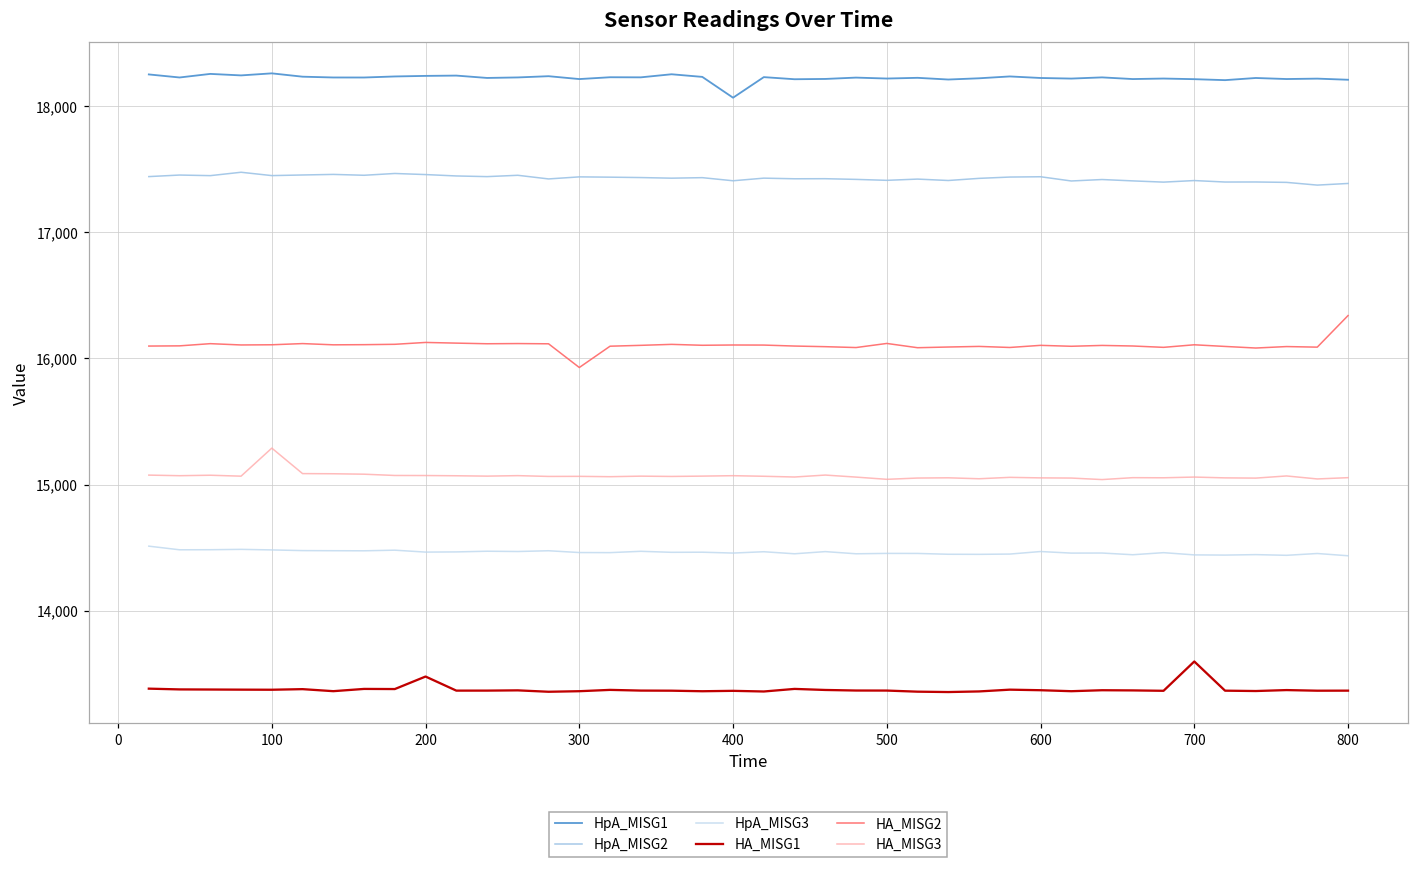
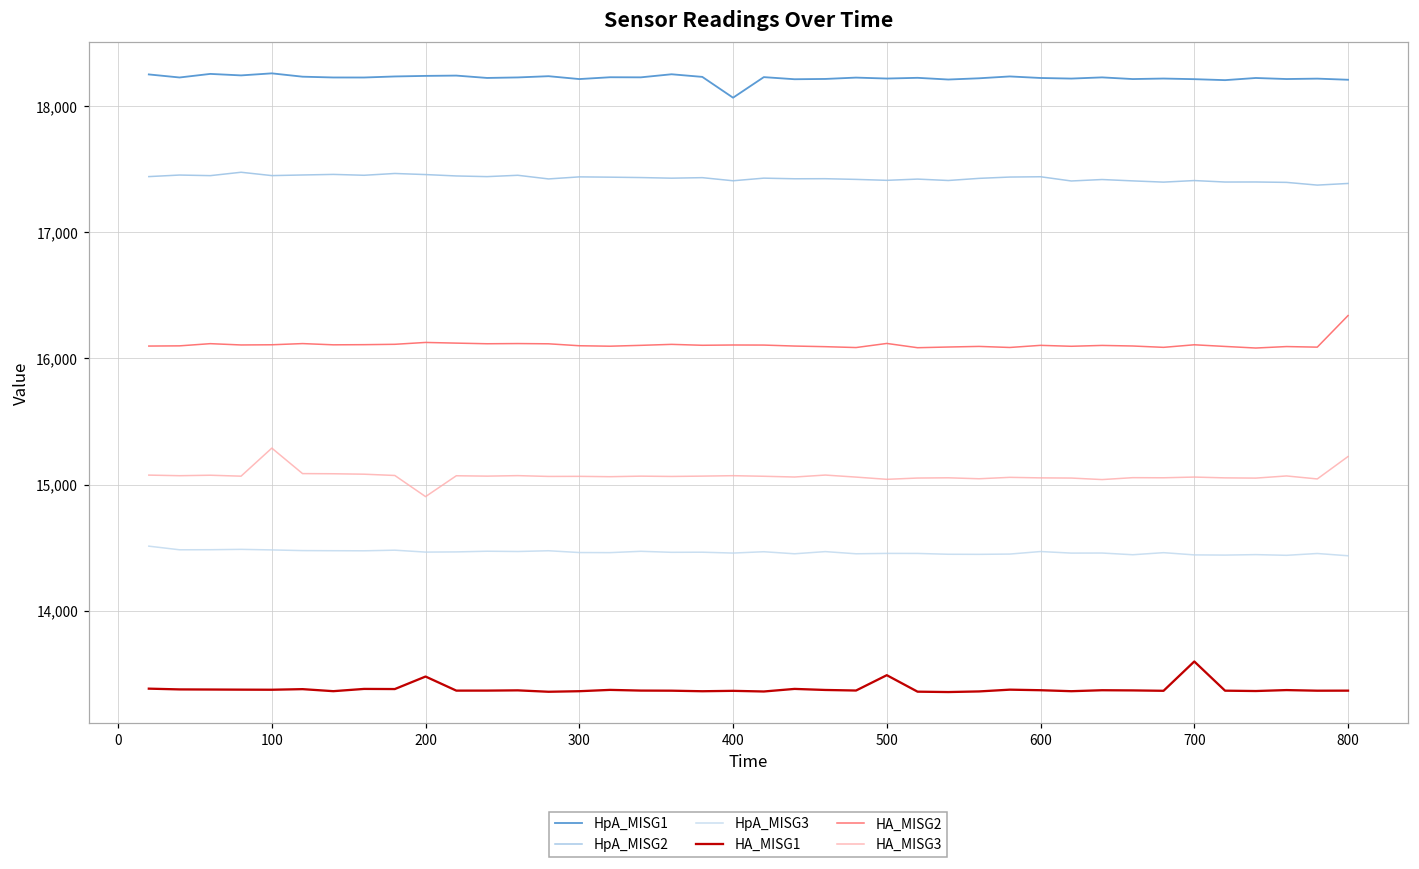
HA_MISG3, 200: 15,070 -> 14,900
HA_MISG2, 300: 15,930 -> 16,100
HA_MISG1, 500: 13,370 -> 13,490
HA_MISG3, 800: 15,050 -> 15,220
